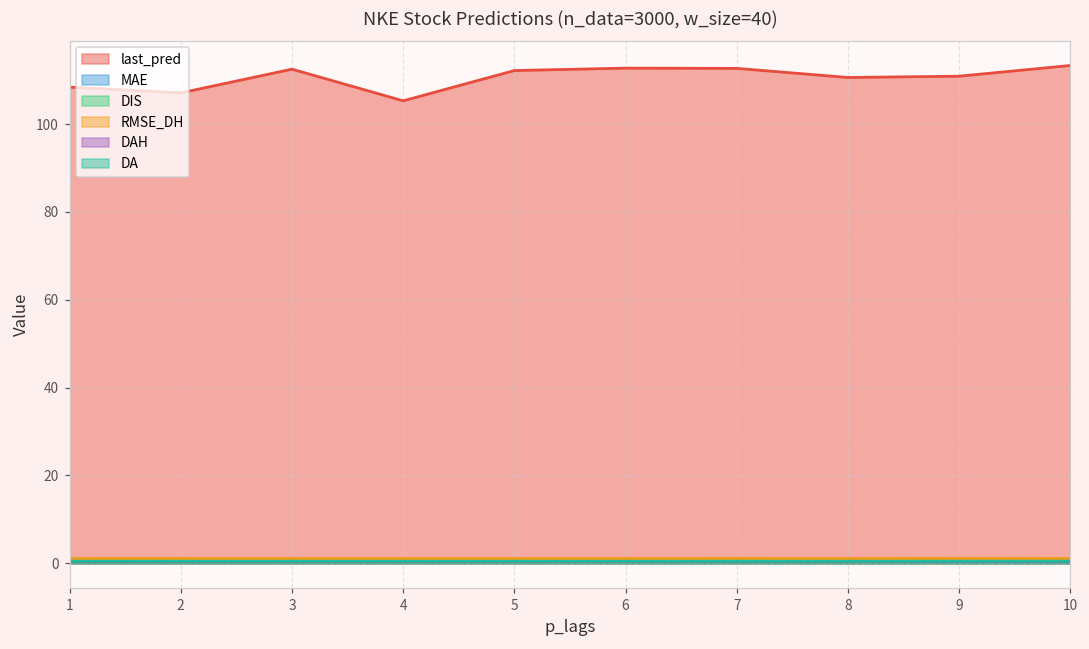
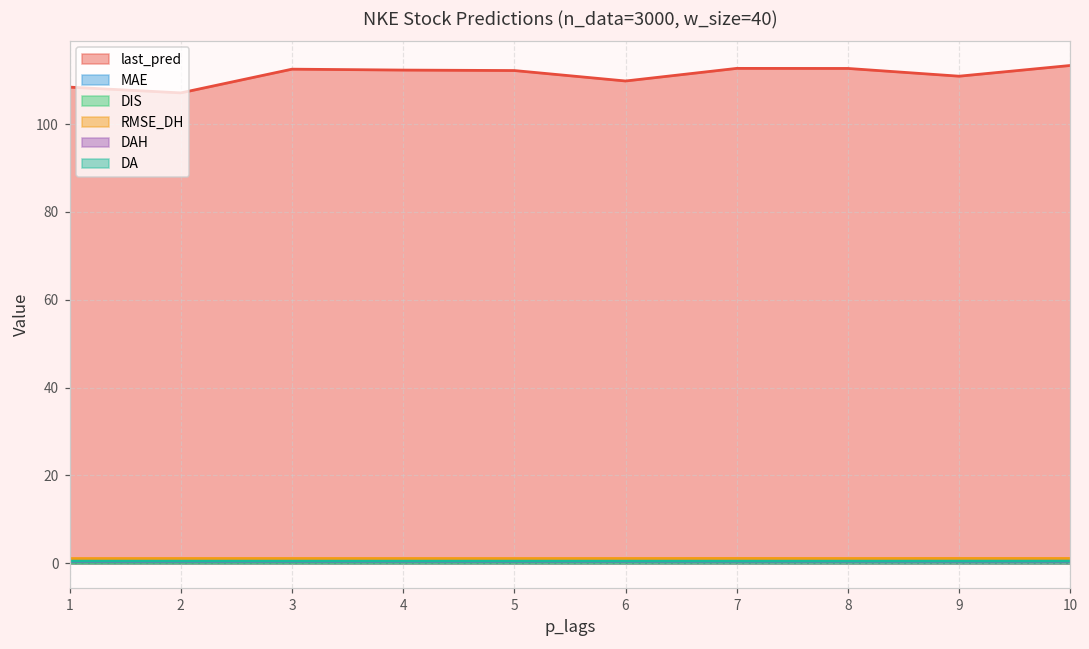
last_pred, 4: 105 -> 112
last_pred, 6: 113 -> 110
last_pred, 8: 111 -> 113
